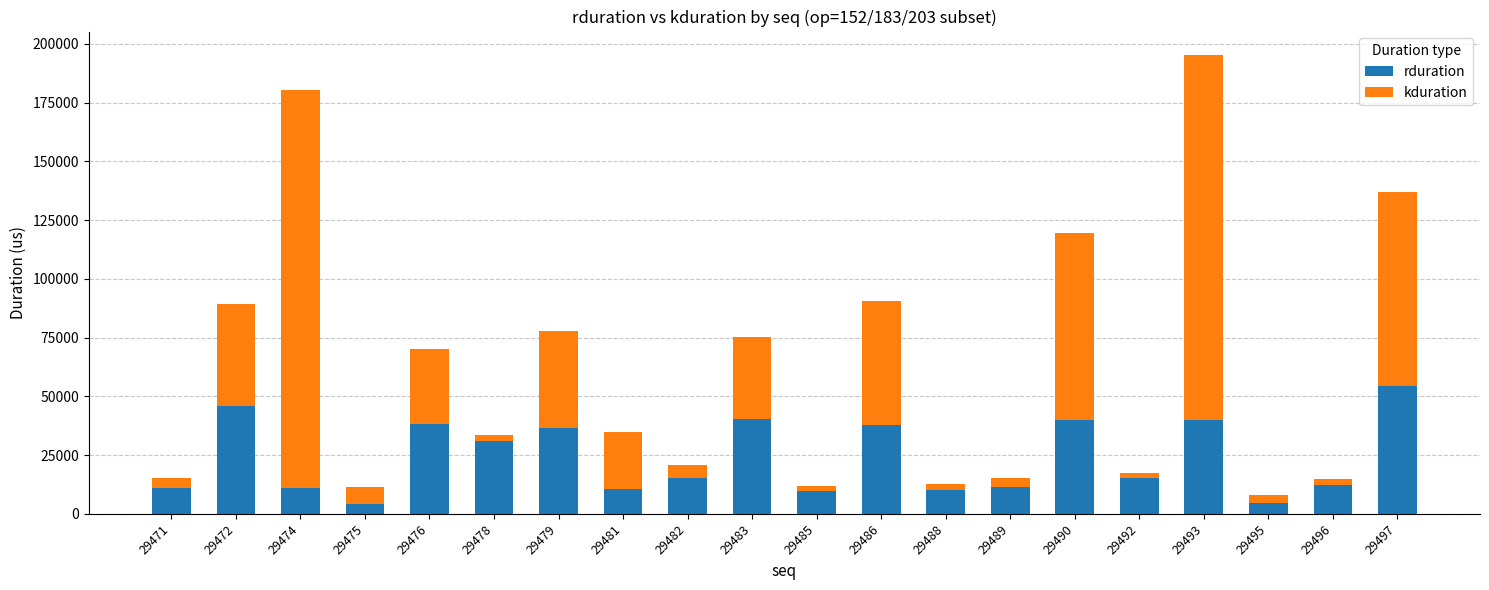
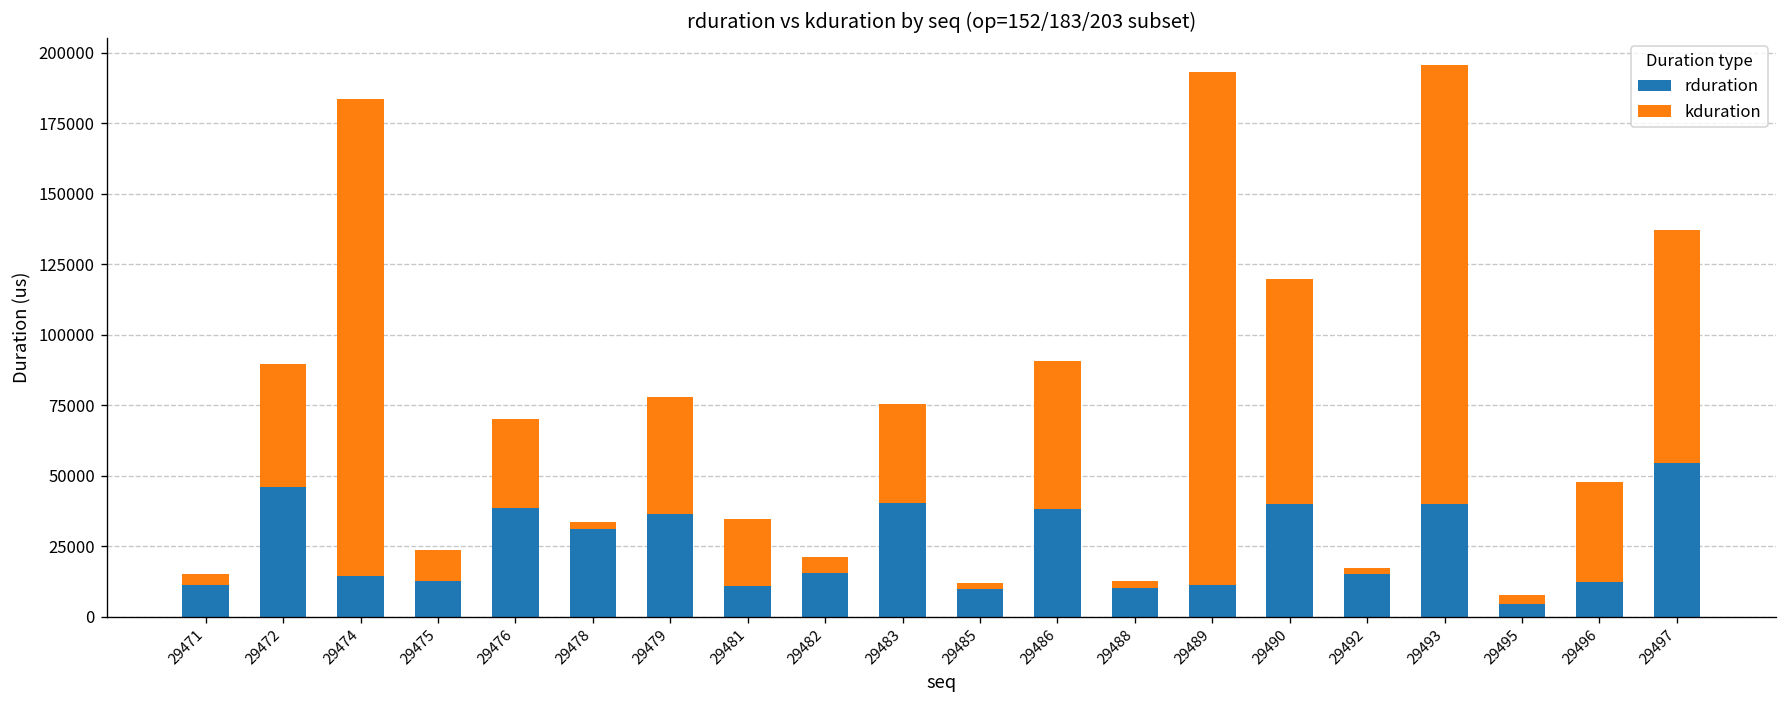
rduration, 29474: 11000 -> 14000
rduration, 29475: 4000 -> 12000
kduration, 29475: 7000 -> 11000
kduration, 29489: 4000 -> 182000
kduration, 29496: 3000 -> 36000
